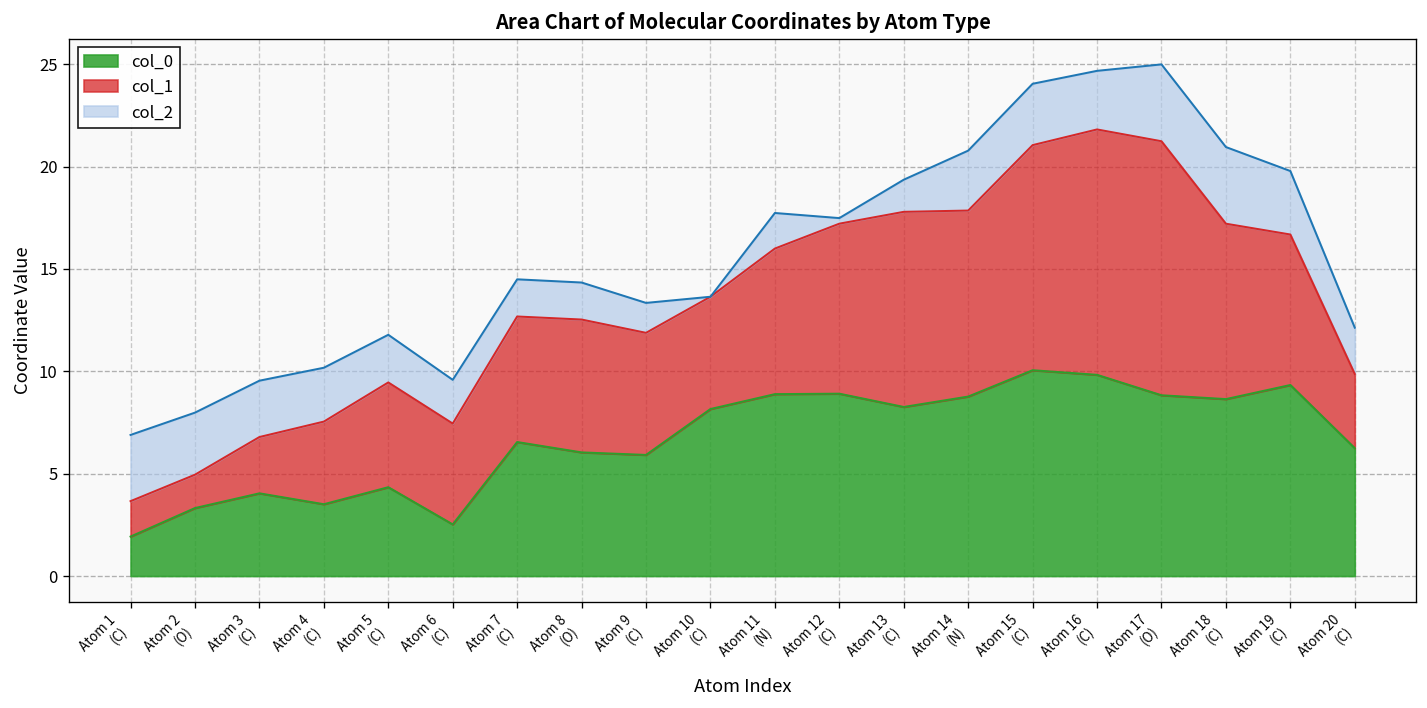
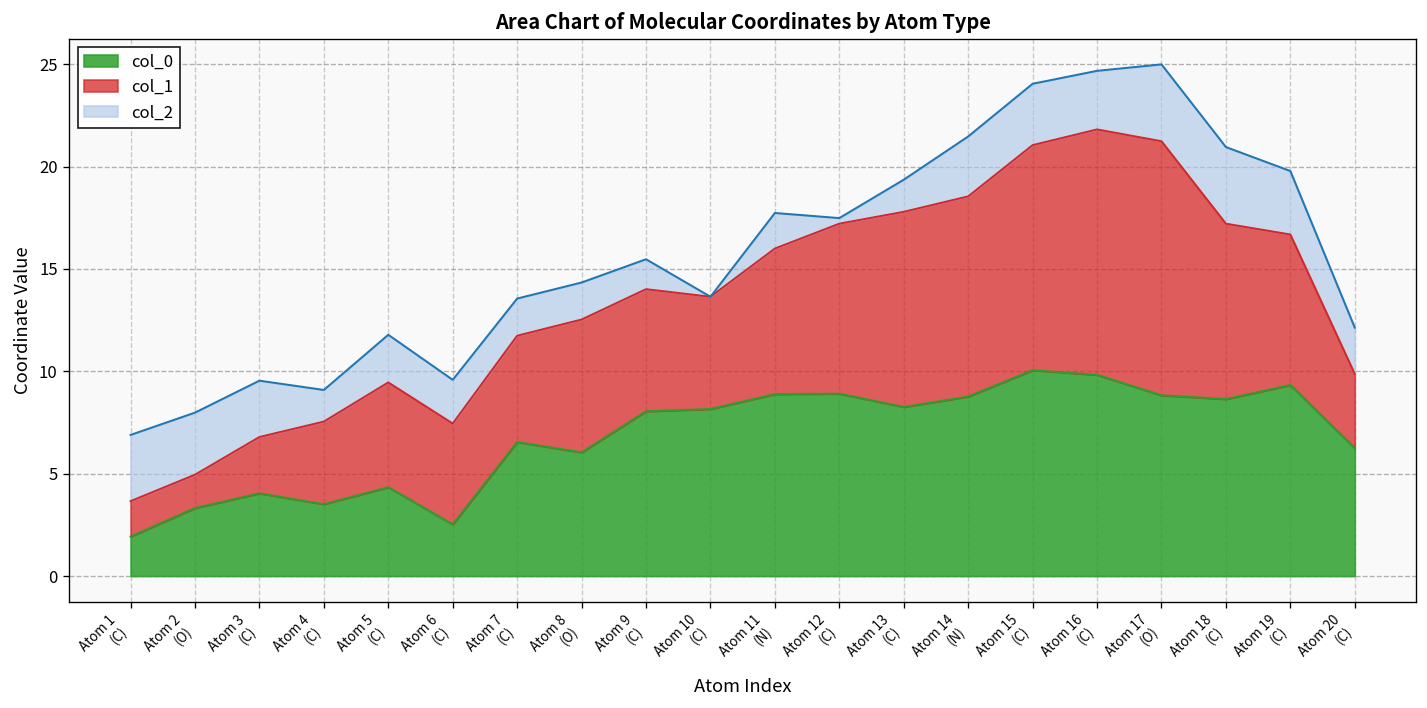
col_2, Atom 4 (C): 2.6 -> 1.5
col_1, Atom 7 (C): 6.1 -> 5.2
col_0, Atom 9 (C): 5.9 -> 8.0
col_1, Atom 14 (N): 9.1 -> 9.8
